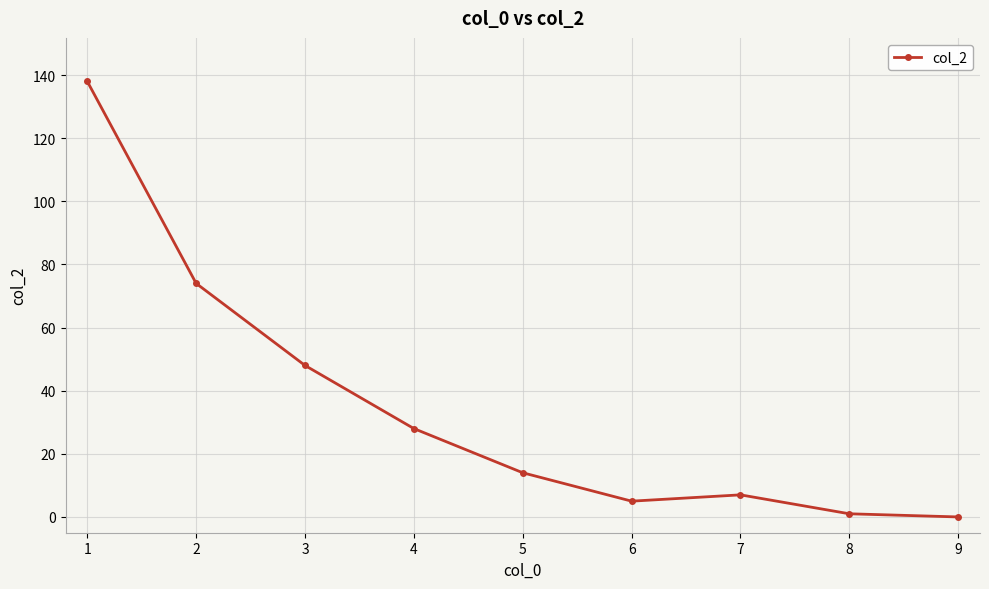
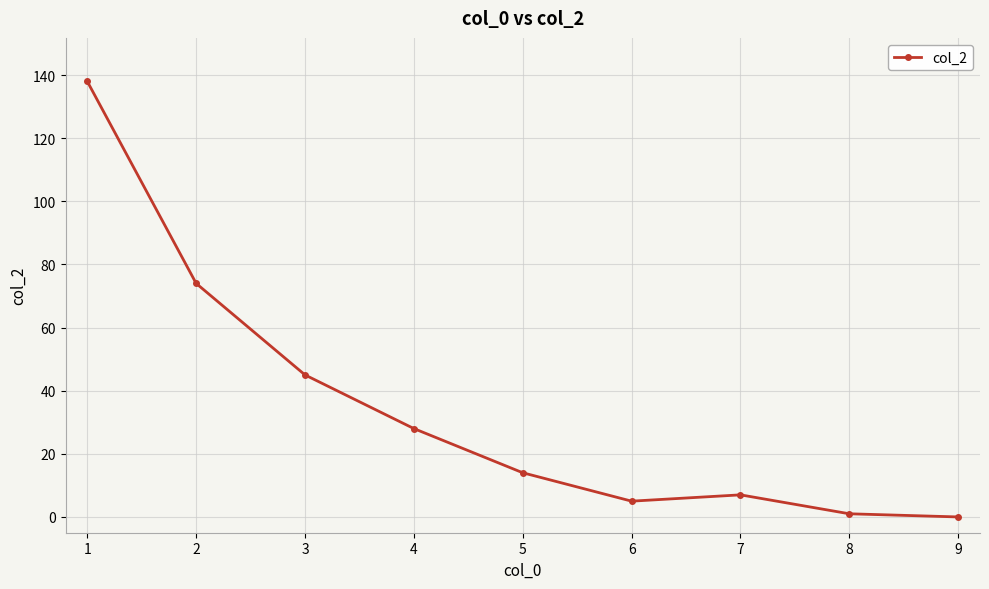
3: 48 -> 45
